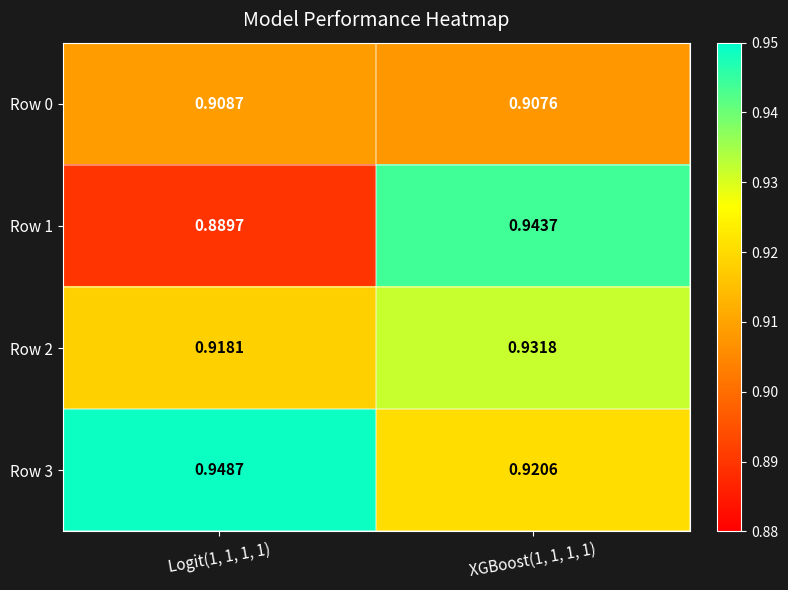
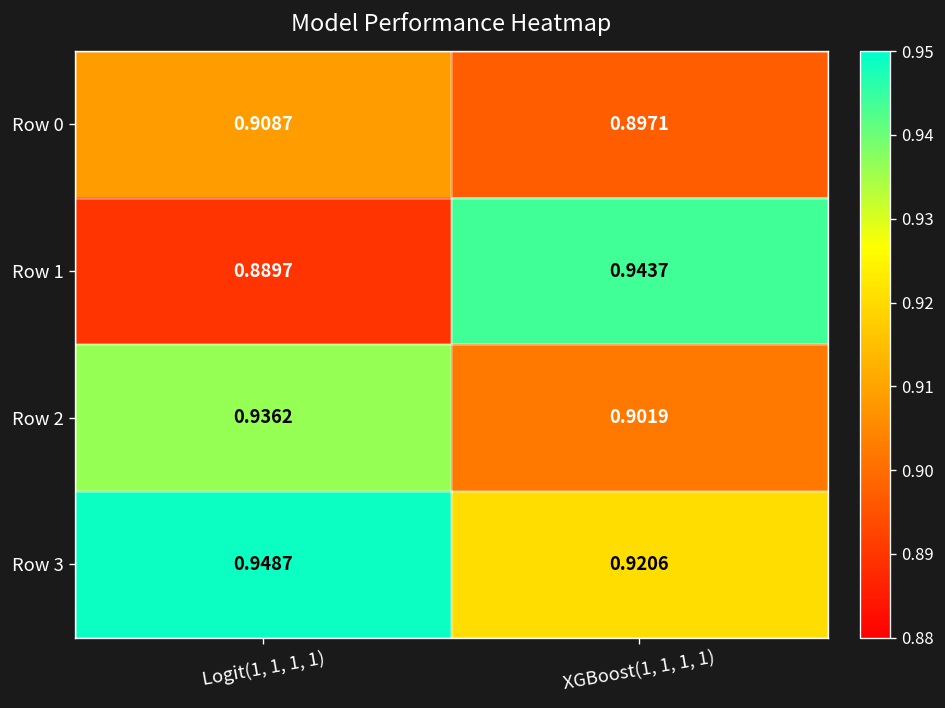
Row 0, XGBoost(1, 1, 1, 1): 0.9076 -> 0.8971
Row 2, Logit(1, 1, 1, 1): 0.9181 -> 0.9362
Row 2, XGBoost(1, 1, 1, 1): 0.9318 -> 0.9019
